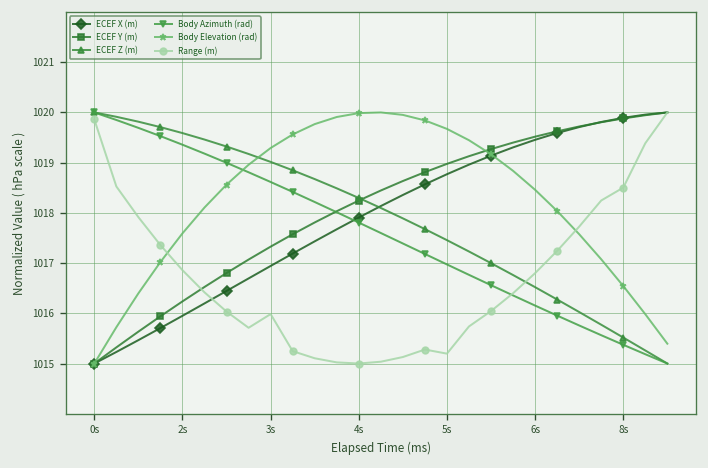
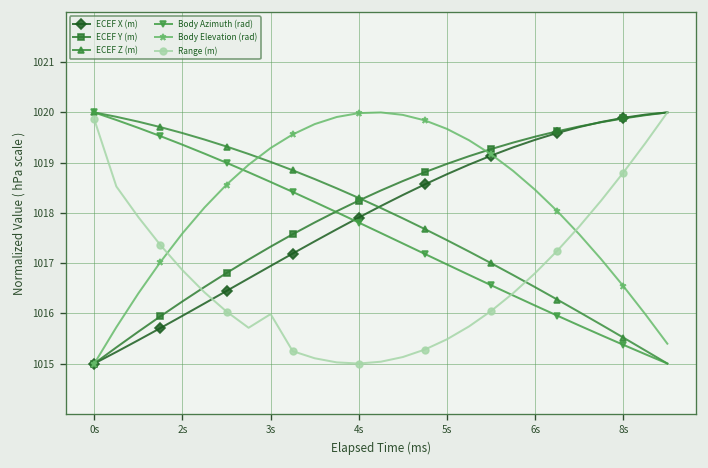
Range (m), 5s: 1015.2 -> 1015.5
Range (m), 8s: 1018.5 -> 1018.8
